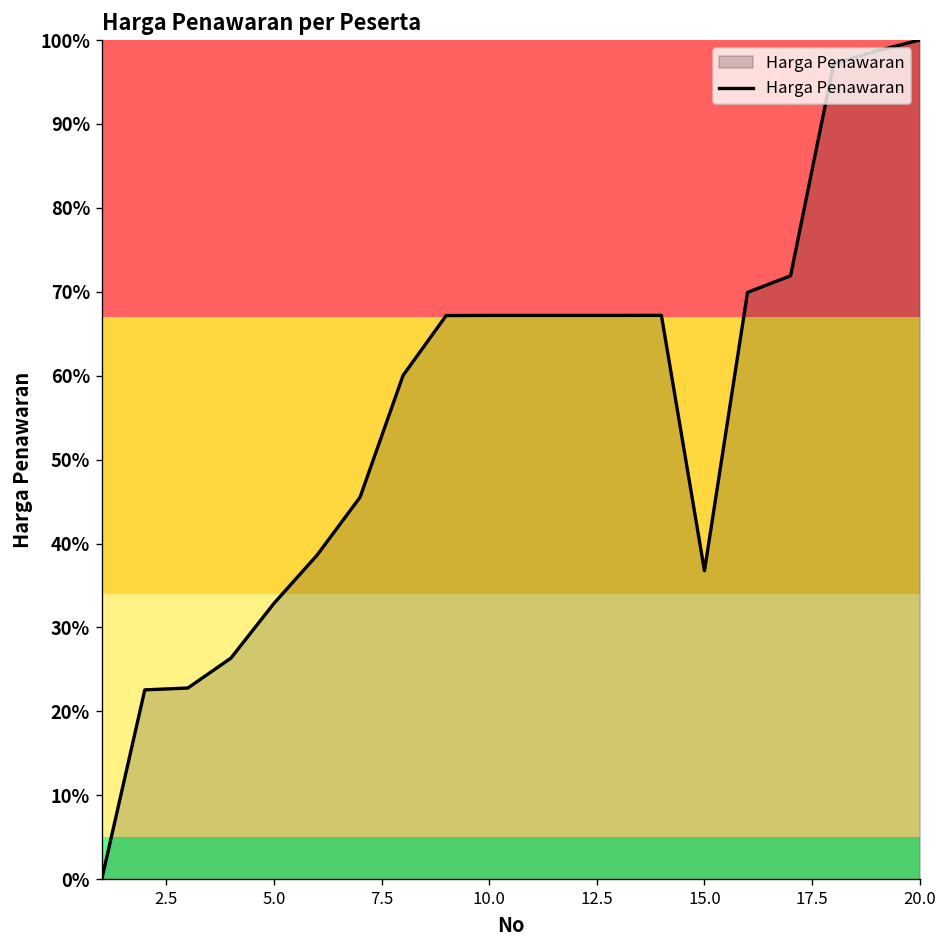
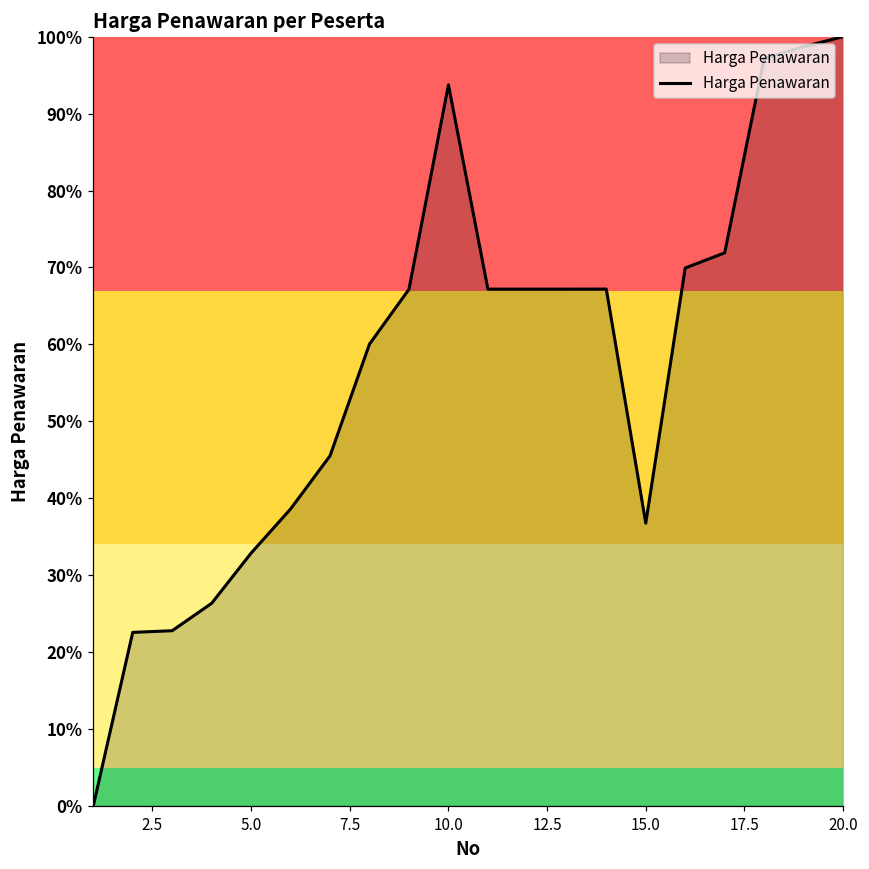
10.0: 67% -> 94%
